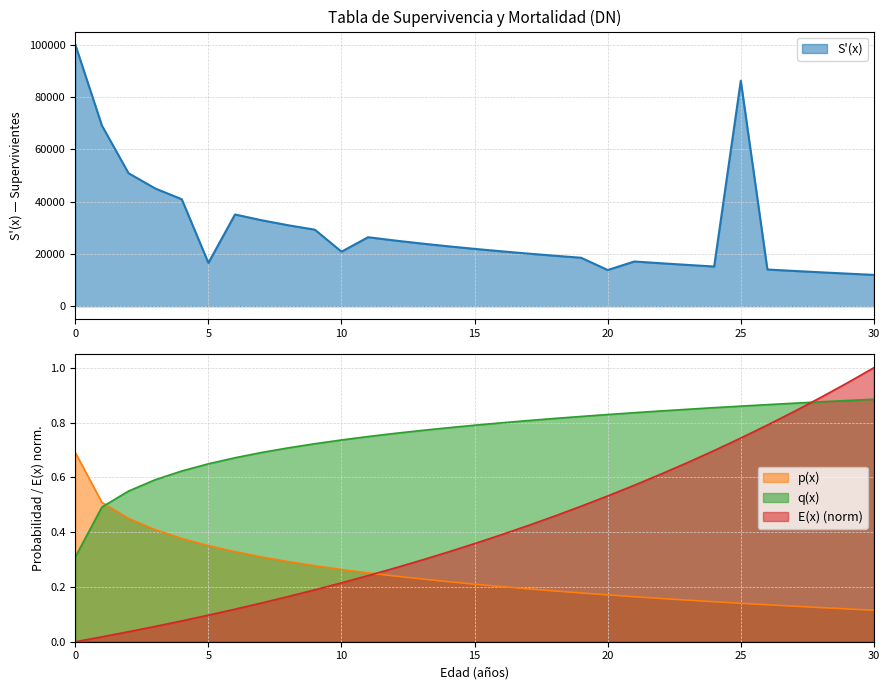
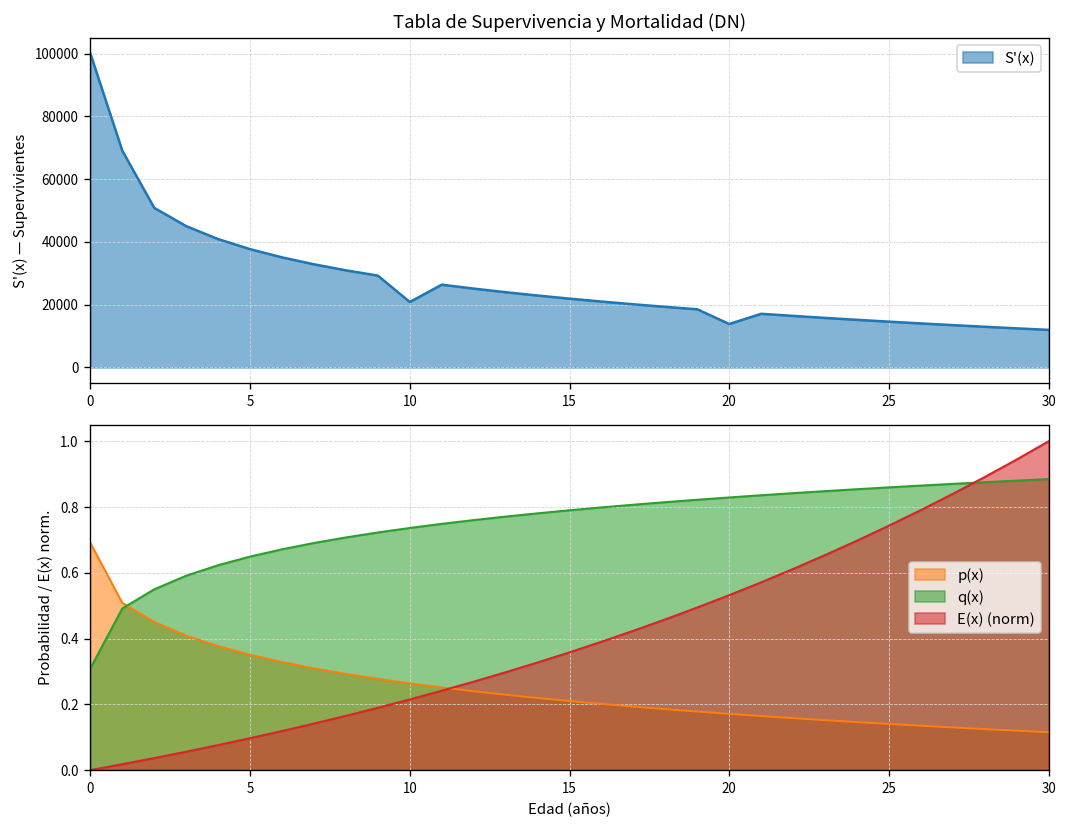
Tabla de Supervivencia y Mortalidad (DN), 5: 17000 -> 38000
Tabla de Supervivencia y Mortalidad (DN), 25: 86000 -> 15000
